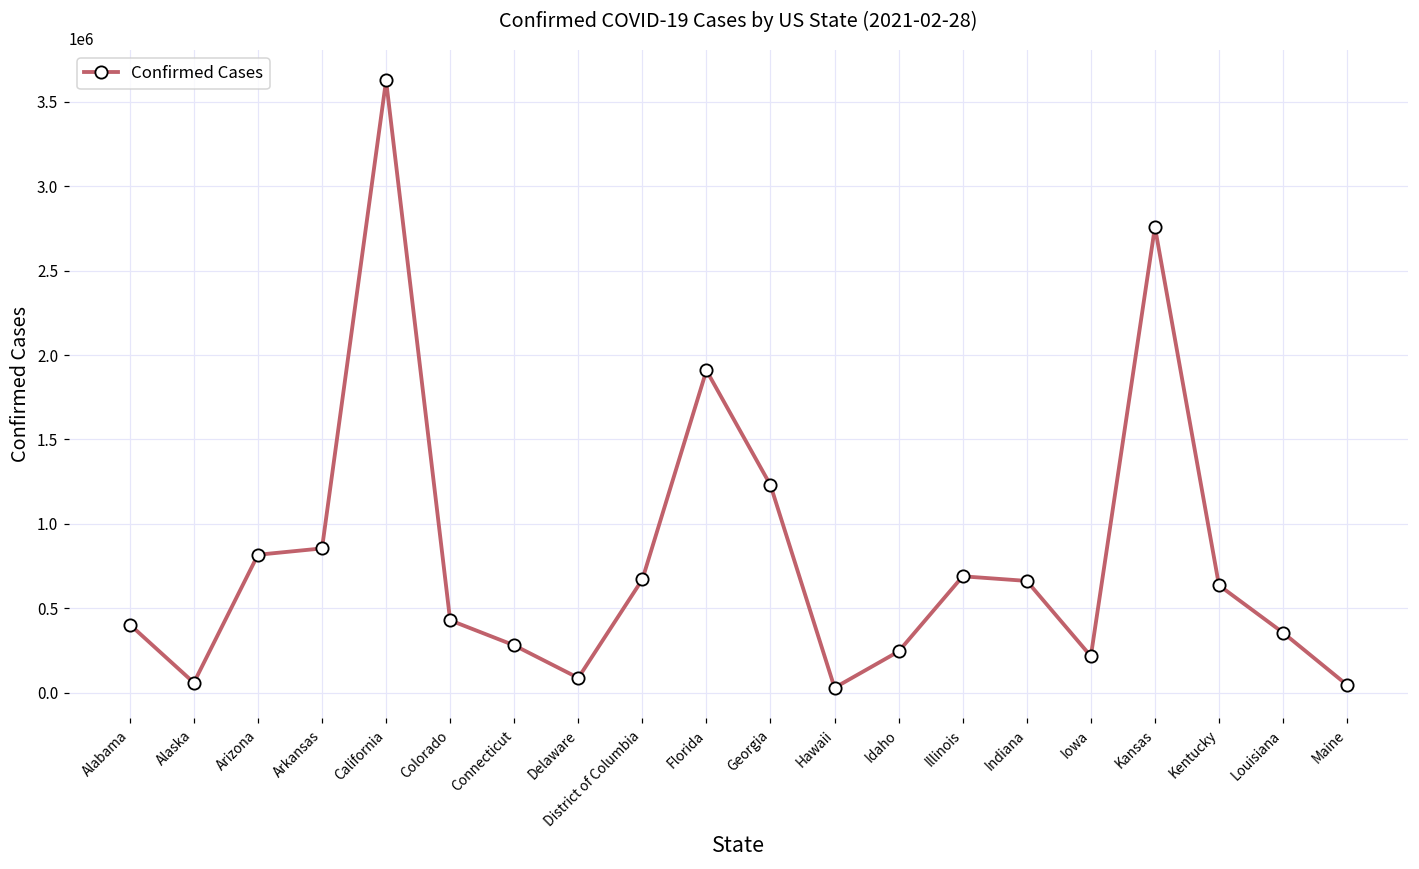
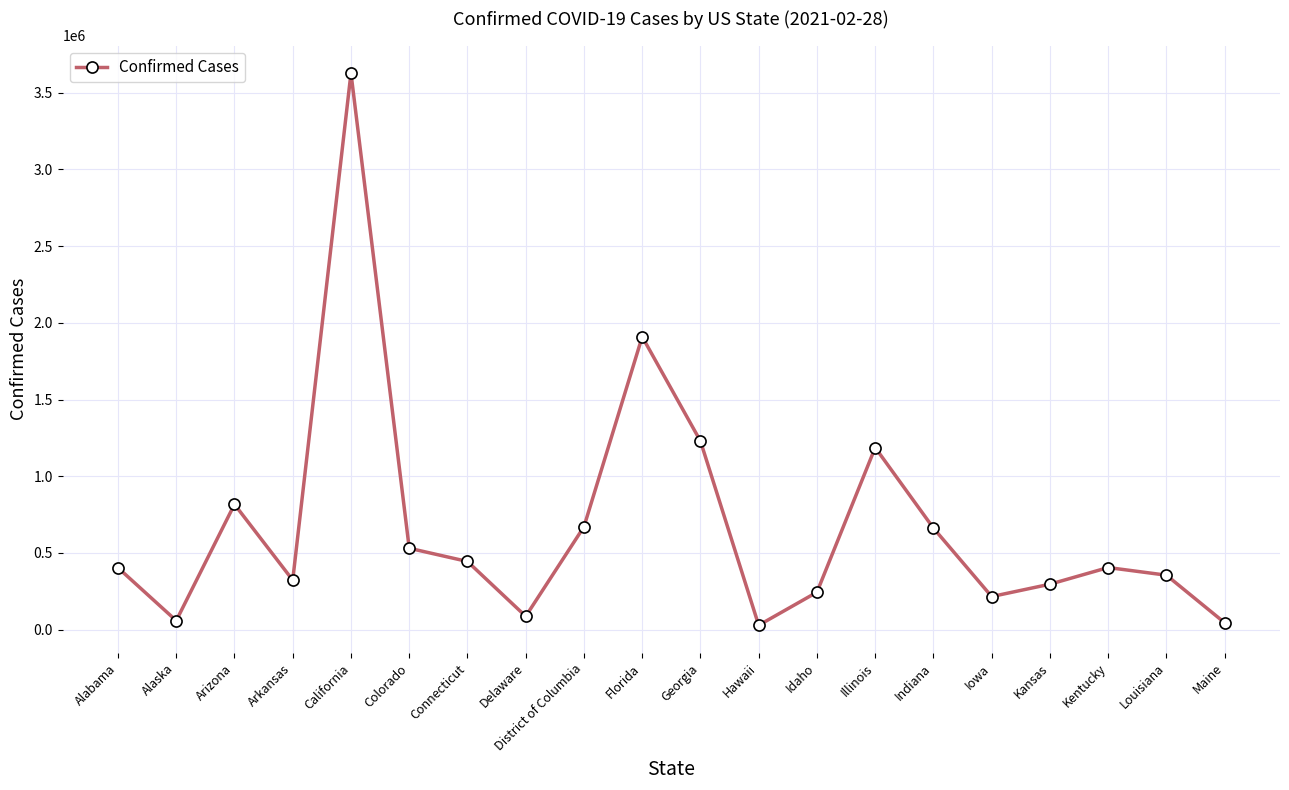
Arkansas: 850000 -> 320000
Colorado: 430000 -> 530000
Connecticut: 280000 -> 440000
Illinois: 690000 -> 1190000
Kansas: 2760000 -> 300000
Kentucky: 640000 -> 400000
